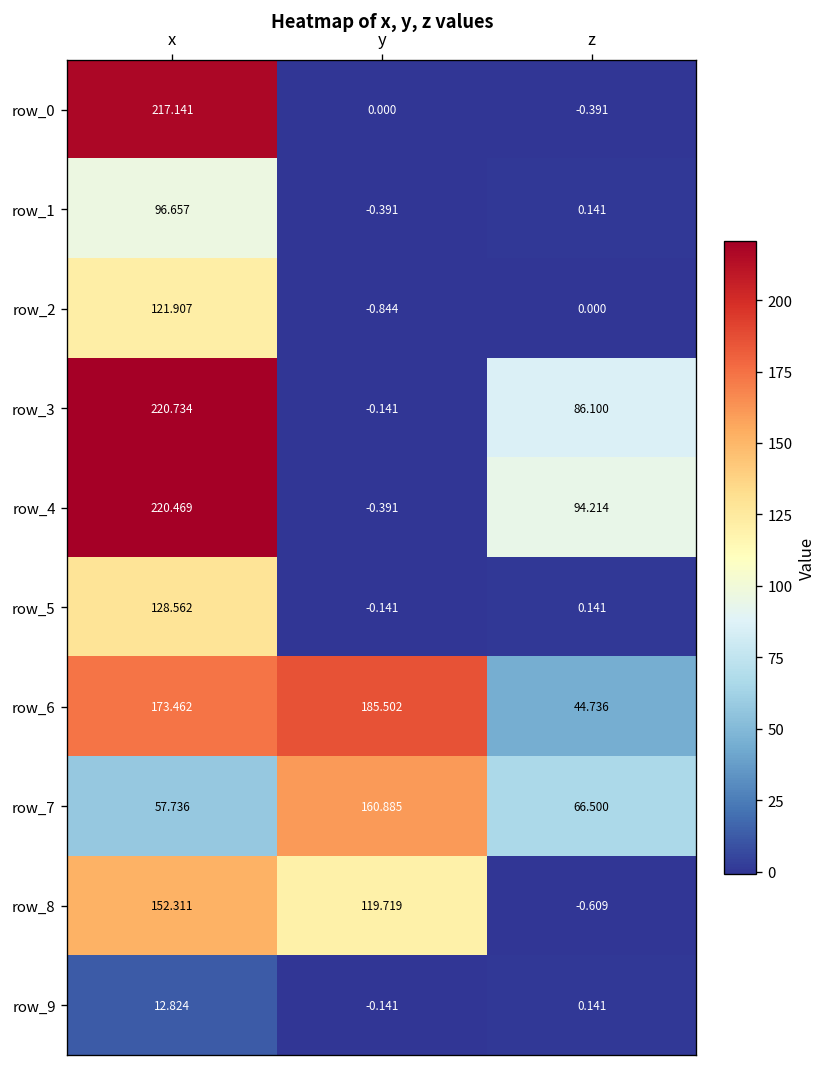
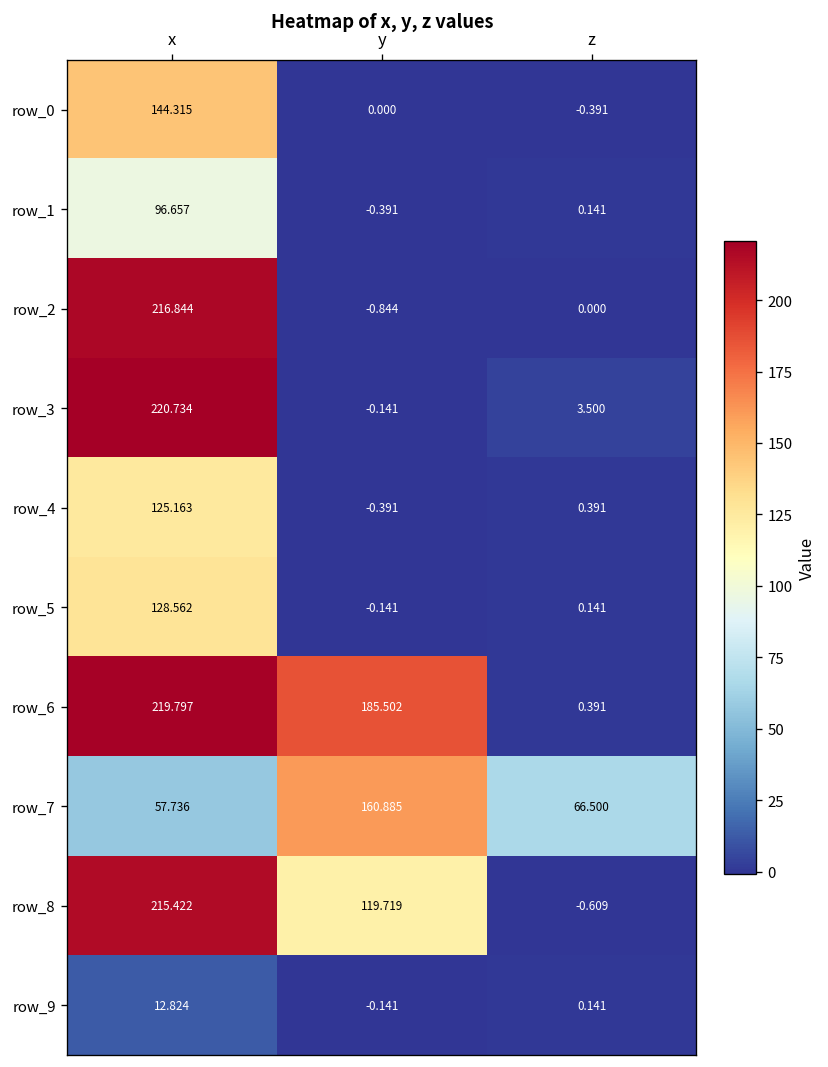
row_0, x: 217.141 -> 144.315
row_2, x: 121.907 -> 216.844
row_3, z: 86.100 -> 3.500
row_4, x: 220.469 -> 125.163
row_4, z: 94.214 -> 0.391
row_6, x: 173.462 -> 219.797
row_6, z: 44.736 -> 0.391
row_8, x: 152.311 -> 215.422
